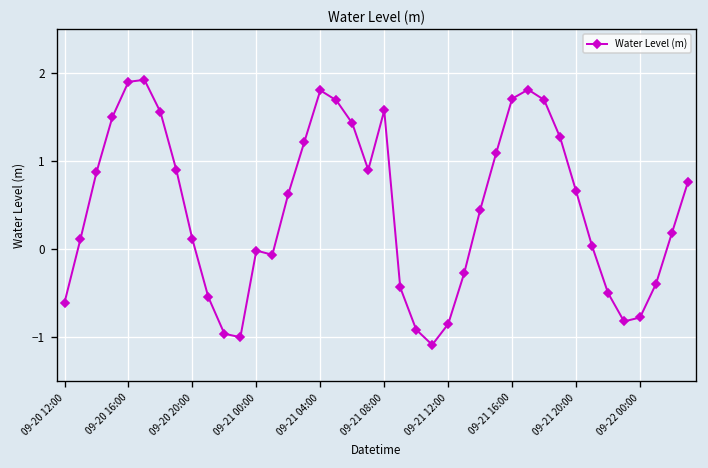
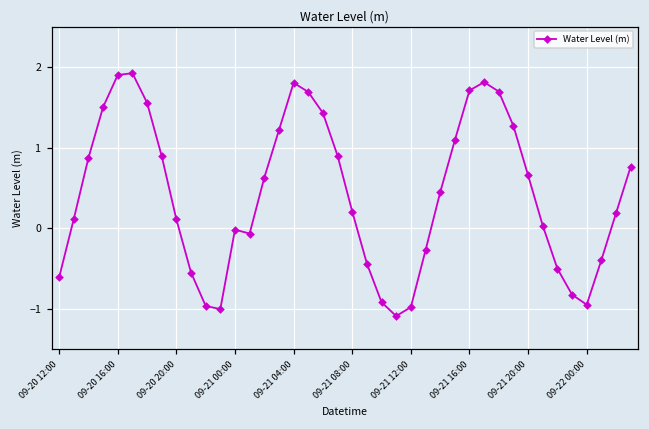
09-21 08:00: 1.6 -> 0.2
09-21 12:00: -0.9 -> -1.0
09-22 00:00: -0.8 -> -0.9
